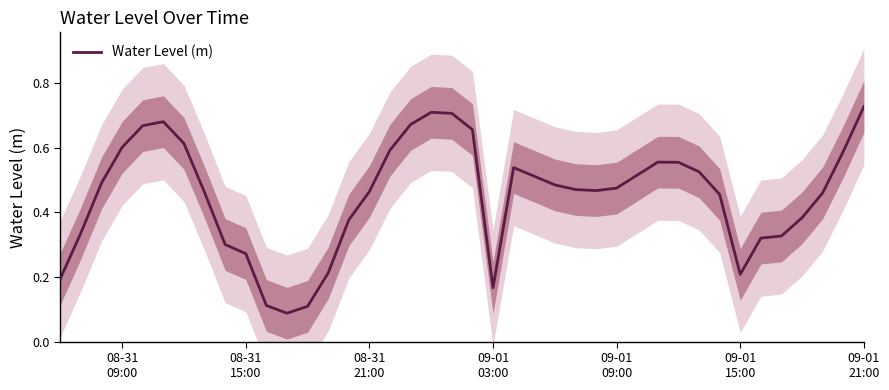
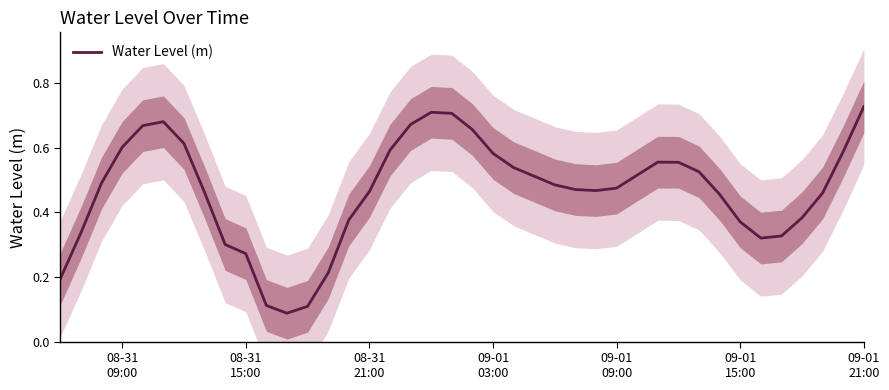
Water Level (m), 09-01 03:00: 0.17 -> 0.58
Water Level (m), 09-01 15:00: 0.21 -> 0.37
